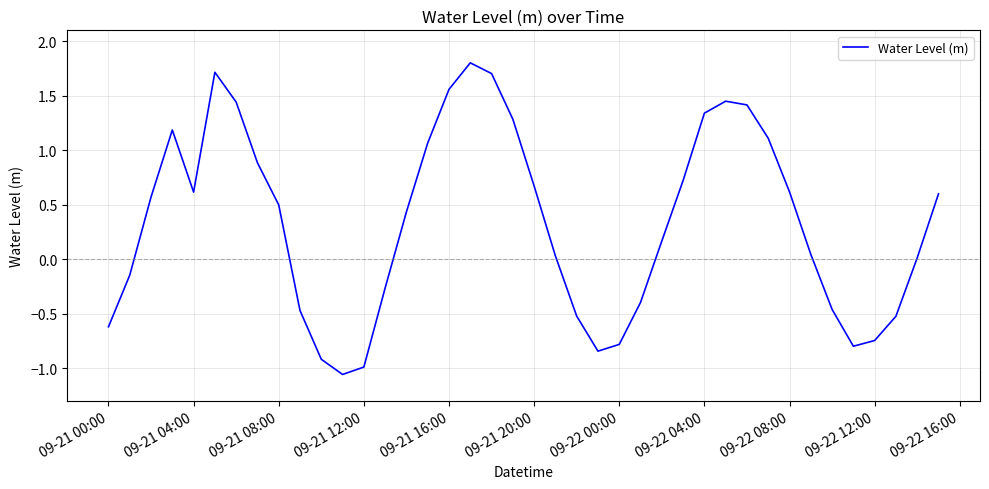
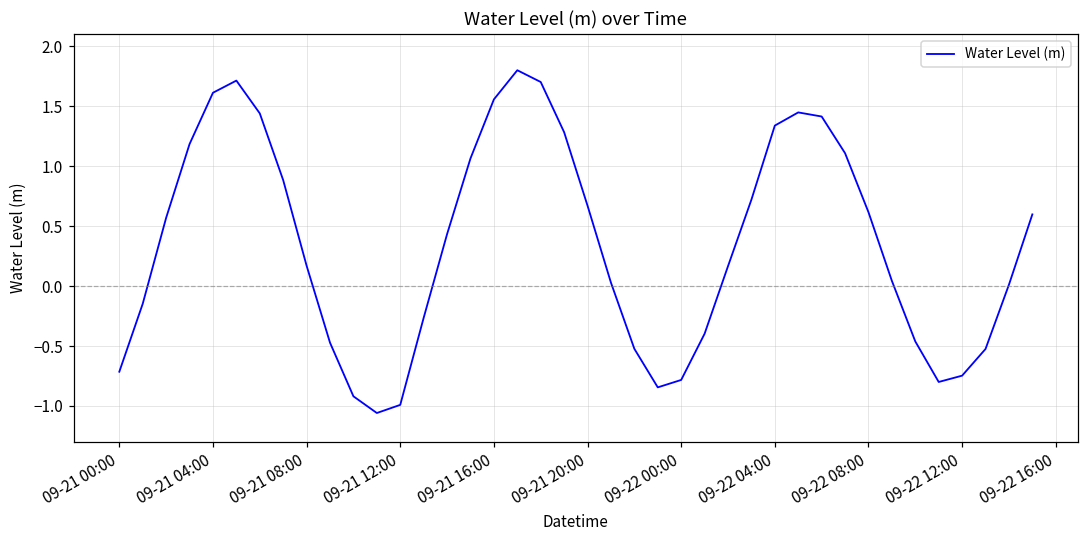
09-21 00:00: -0.62 -> -0.71
09-21 04:00: 0.62 -> 1.61
09-21 08:00: 0.50 -> 0.17
